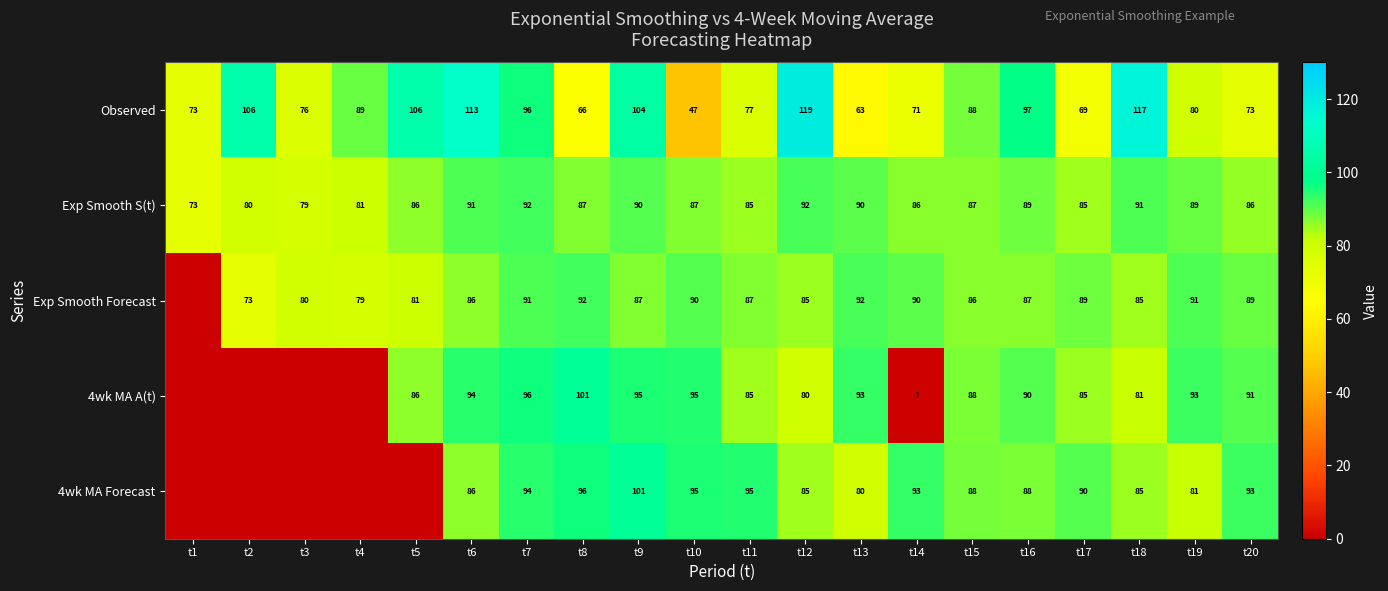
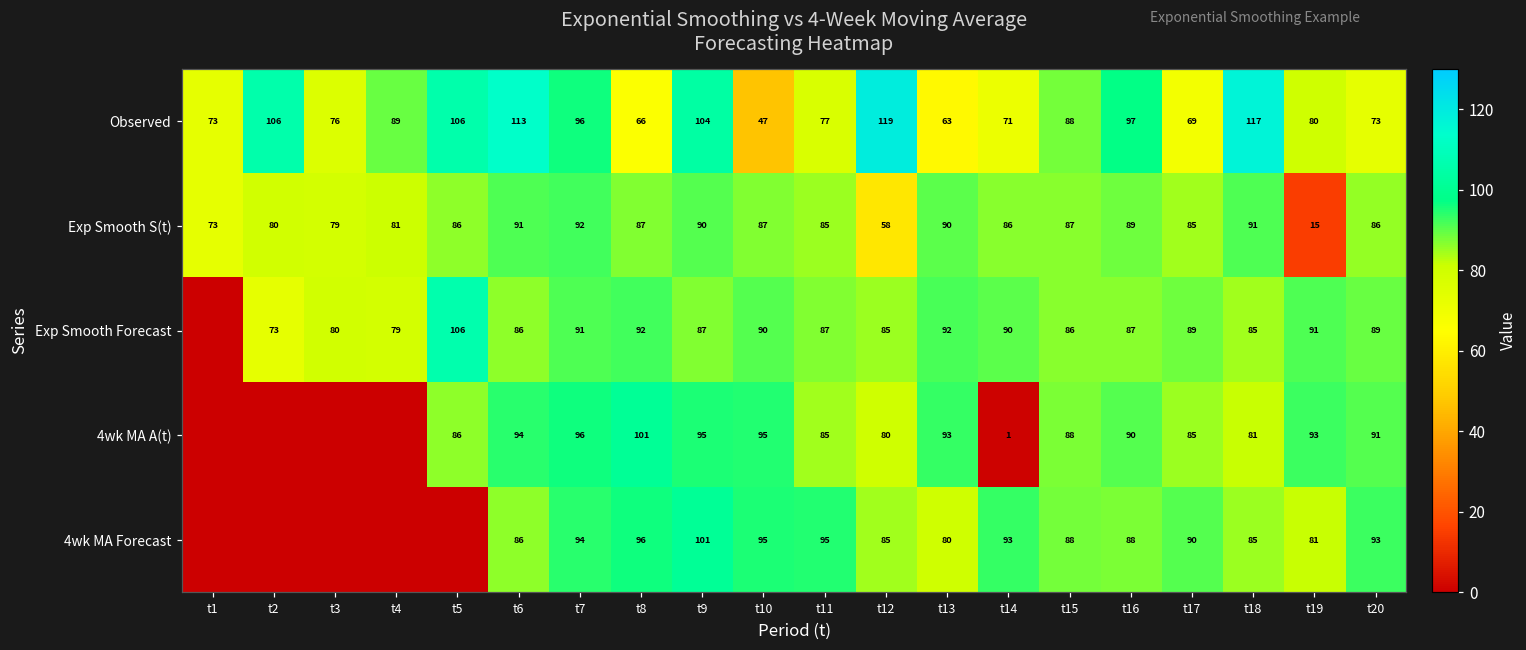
Exp Smooth S(t), t12: 92 -> 58
Exp Smooth S(t), t19: 89 -> 15
Exp Smooth Forecast, t5: 81 -> 106
